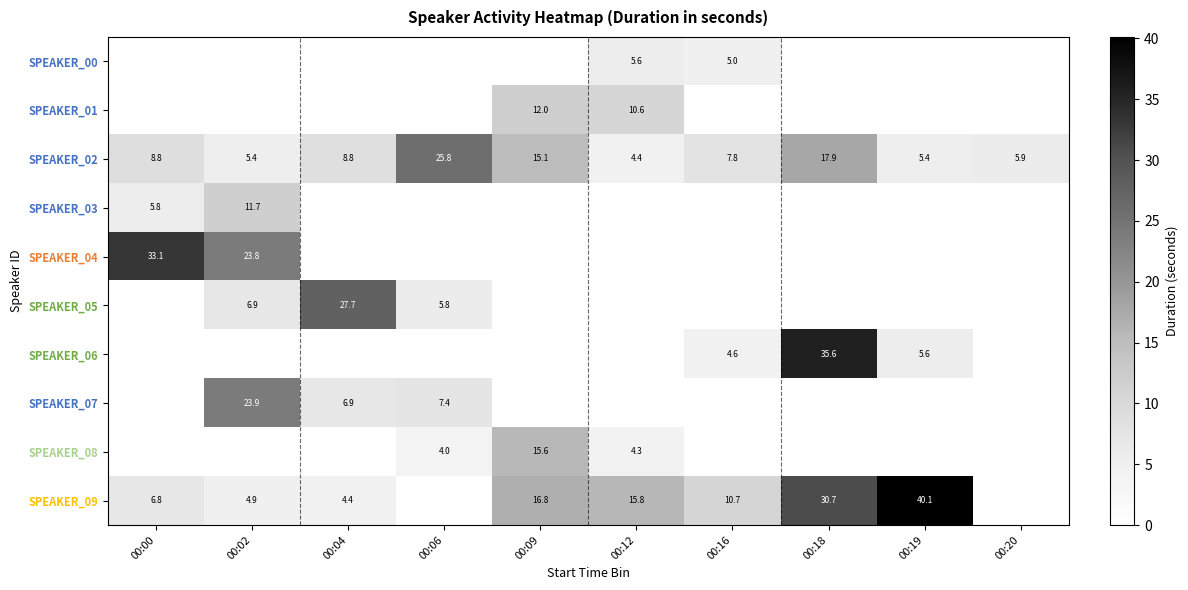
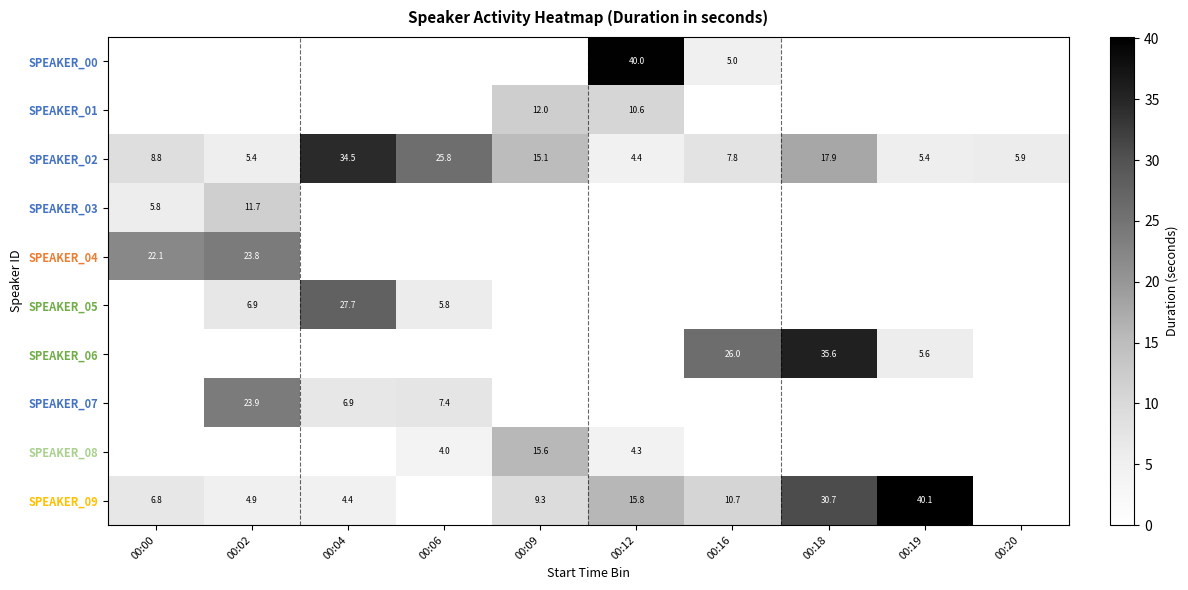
SPEAKER_00, 00:12: 5.6 -> 40.0
SPEAKER_02, 00:04: 8.8 -> 34.5
SPEAKER_04, 00:00: 33.1 -> 22.1
SPEAKER_06, 00:16: 4.6 -> 26.0
SPEAKER_09, 00:09: 16.8 -> 9.3
